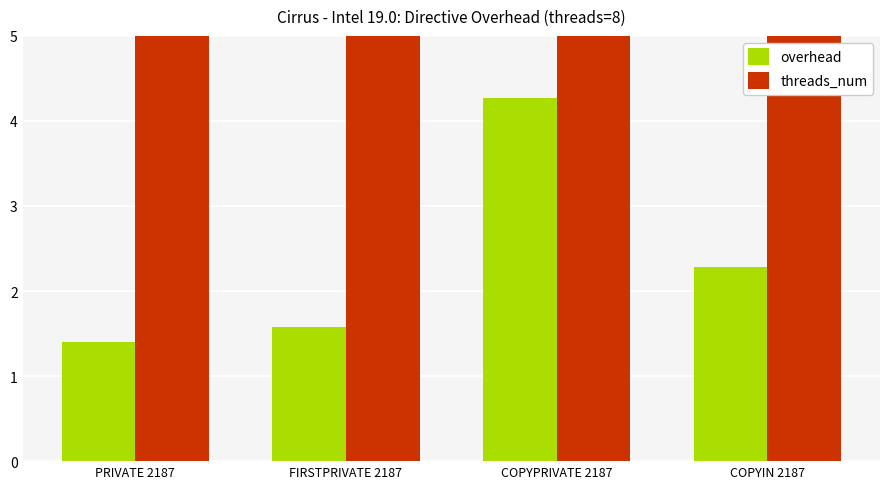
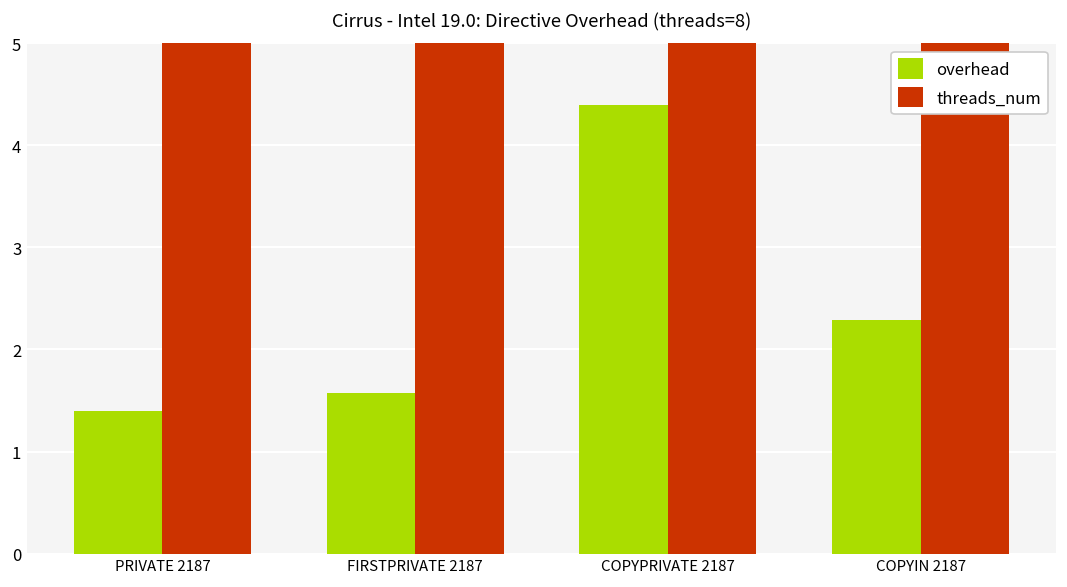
overhead, COPYPRIVATE 2187: 4.3 -> 4.4
